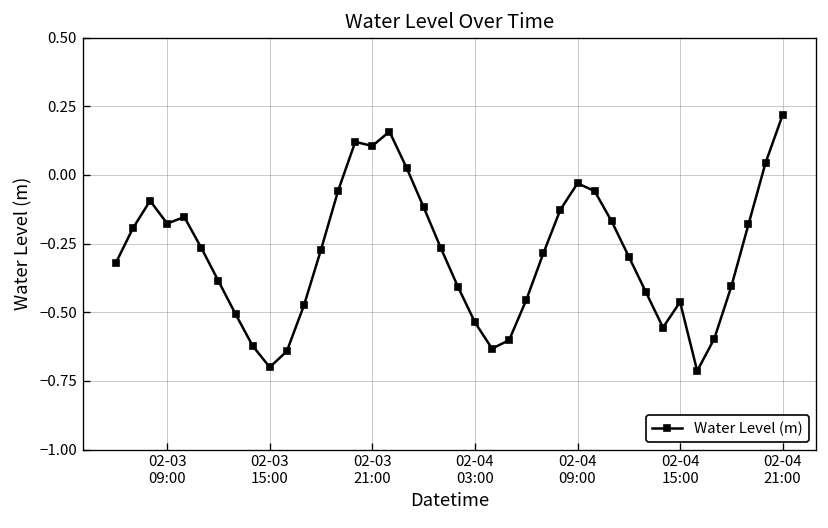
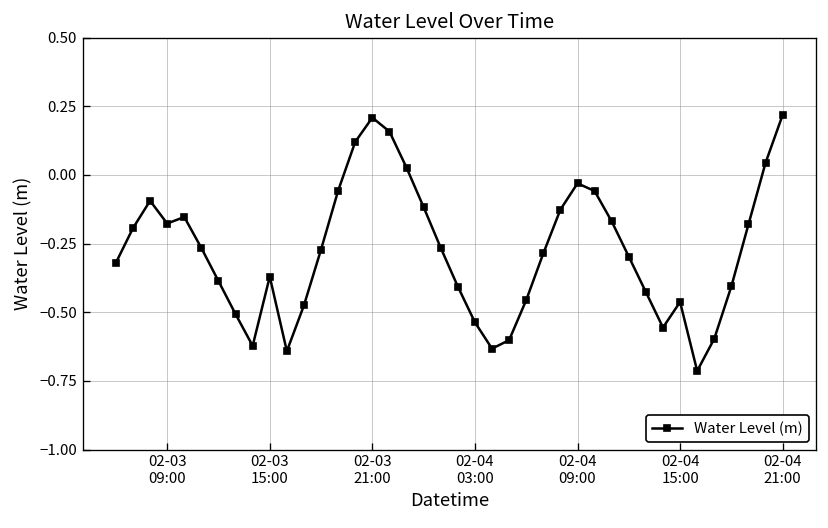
02-03 15:00: -0.70 -> -0.37
02-03 21:00: 0.11 -> 0.21
